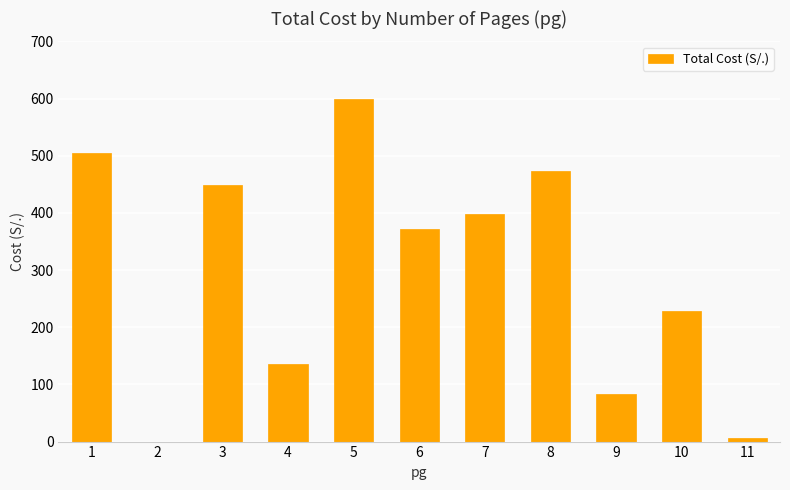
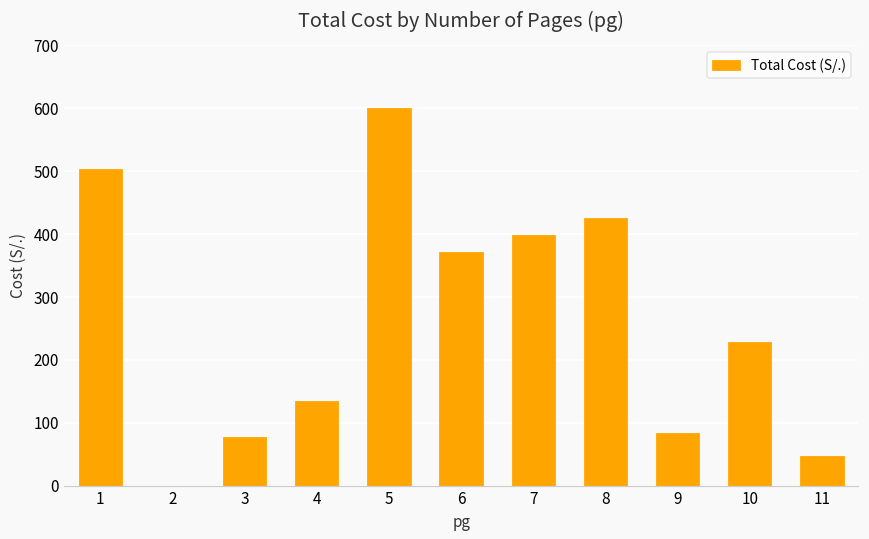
3: 450 -> 80
8: 470 -> 430
11: 10 -> 50
